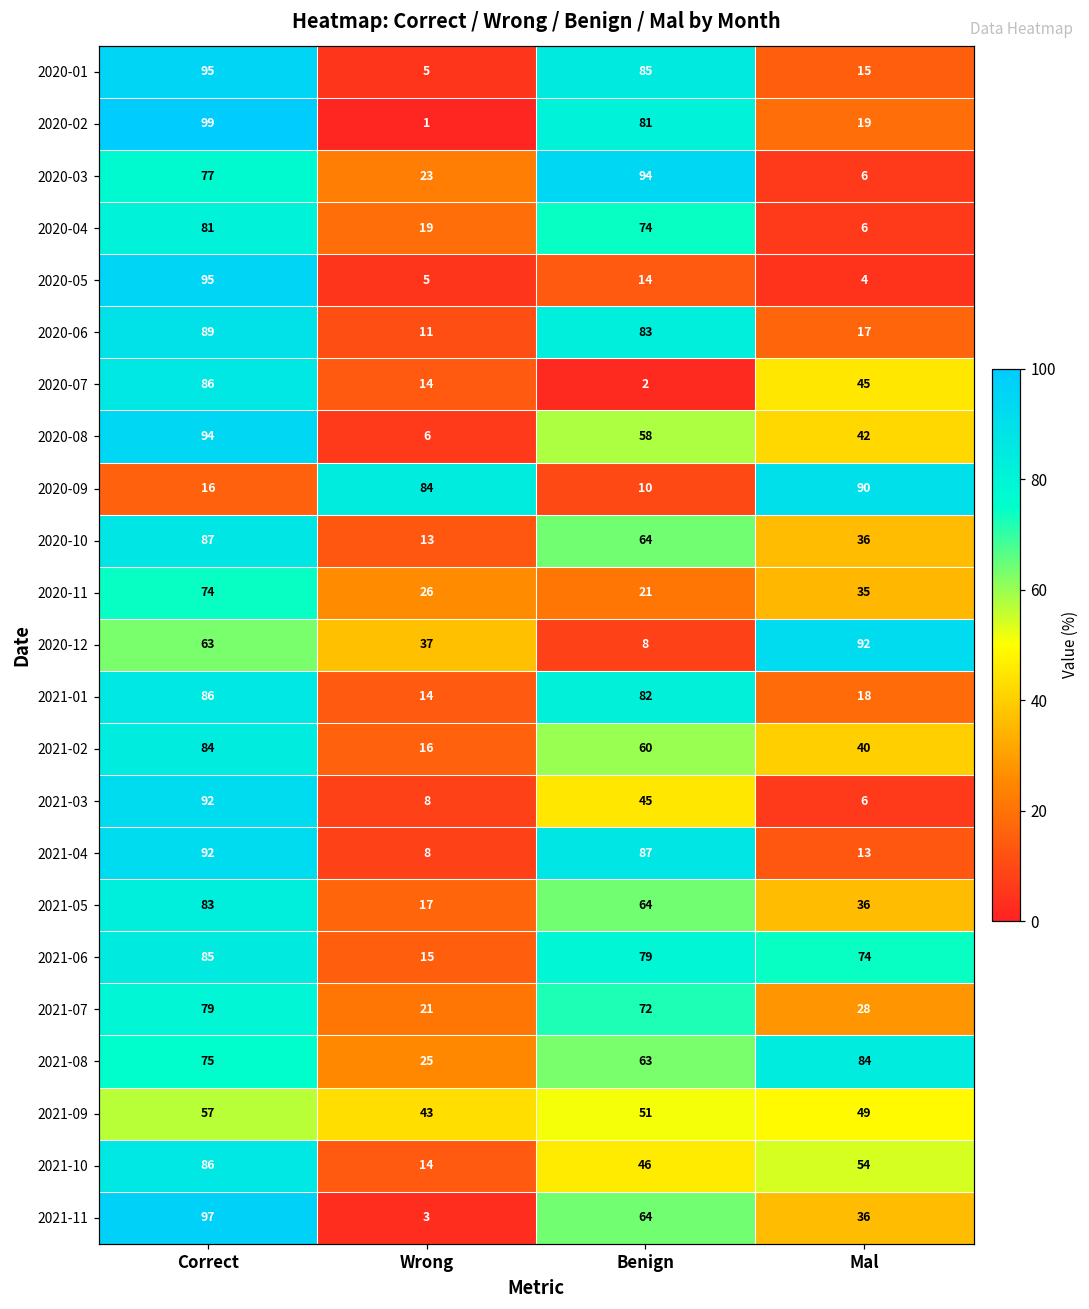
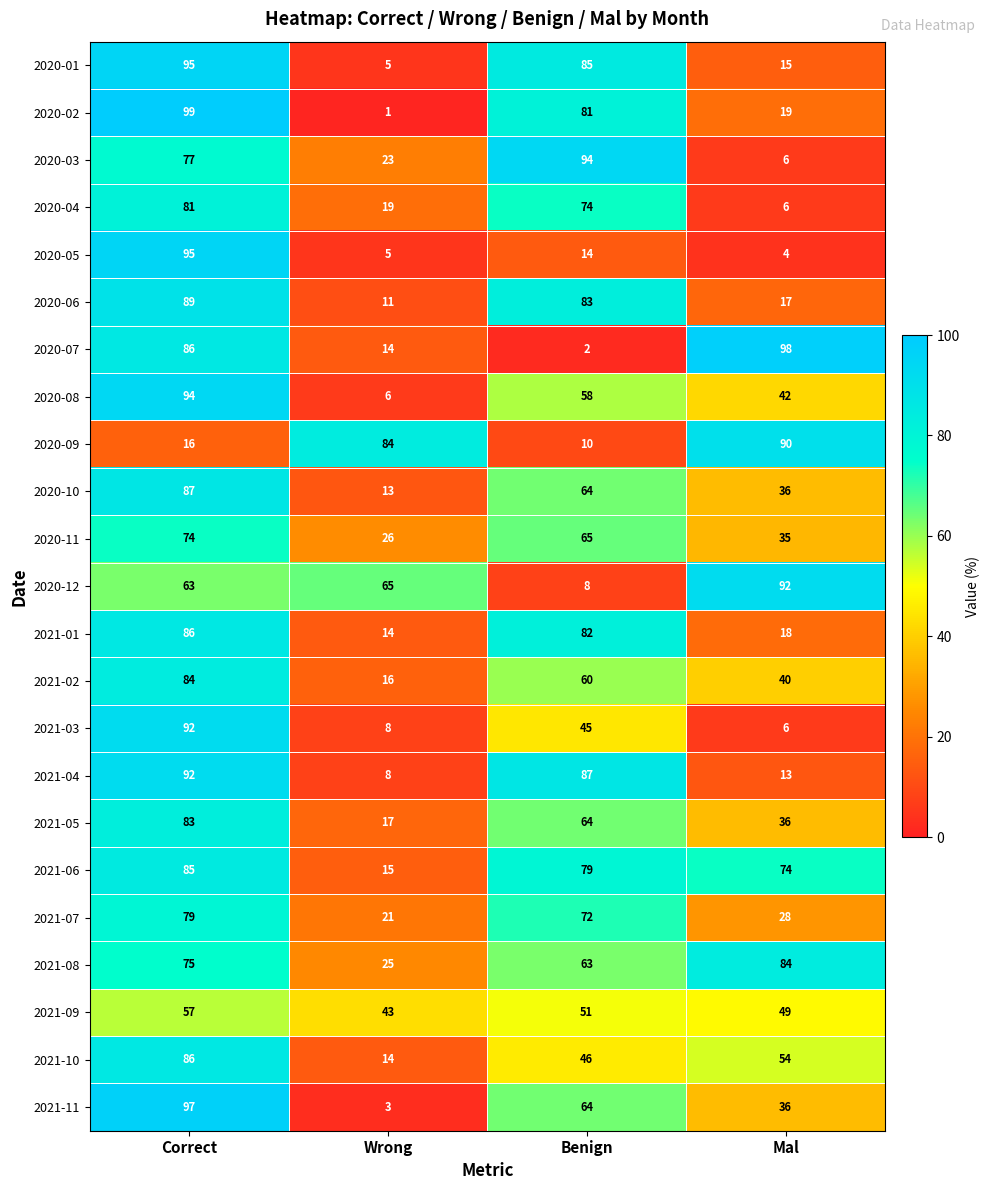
2020-07, Mal: 45 -> 98
2020-11, Benign: 21 -> 65
2020-12, Wrong: 37 -> 65
